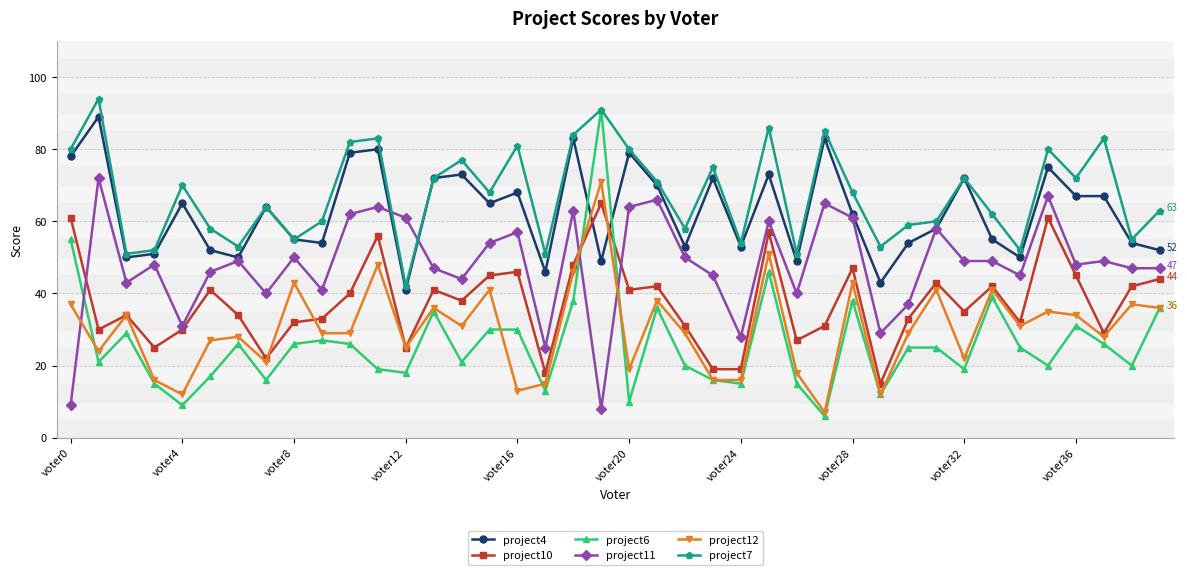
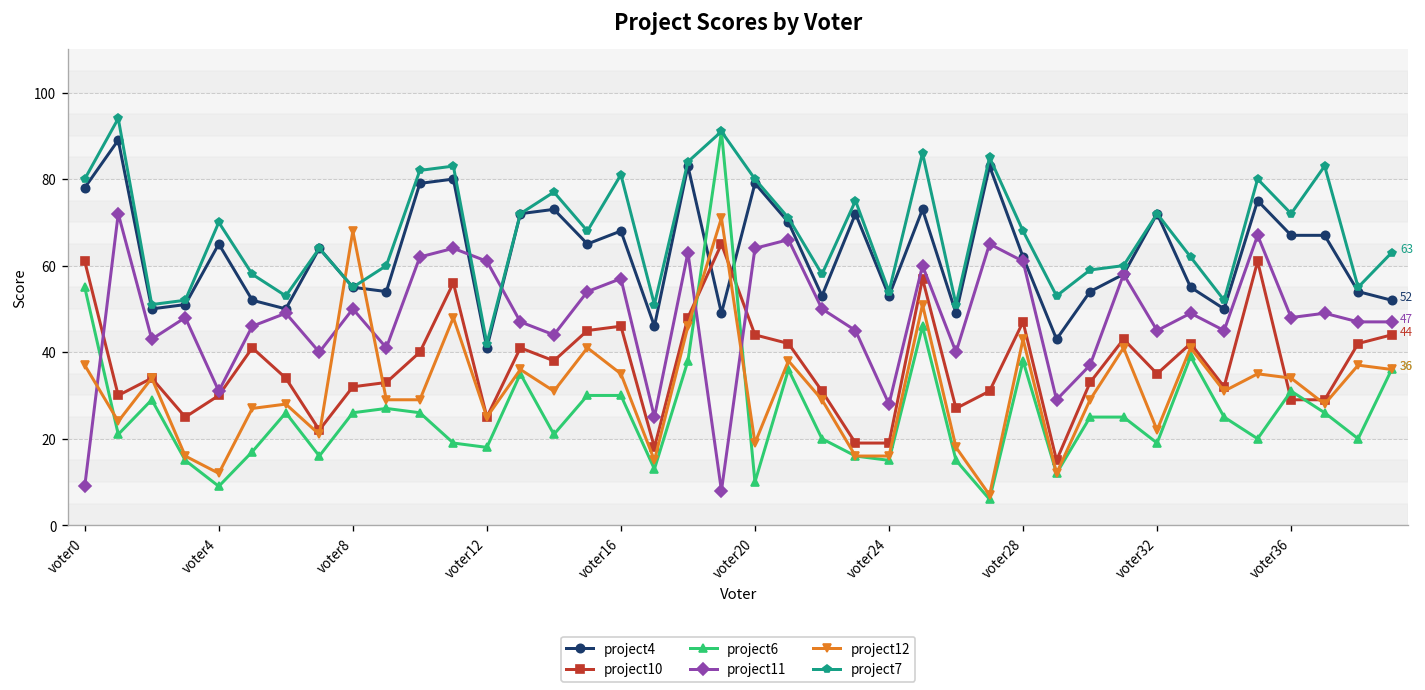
project12, voter8: 43 -> 68
project12, voter16: 13 -> 35
project10, voter20: 41 -> 44
project11, voter32: 49 -> 45
project10, voter36: 45 -> 29
